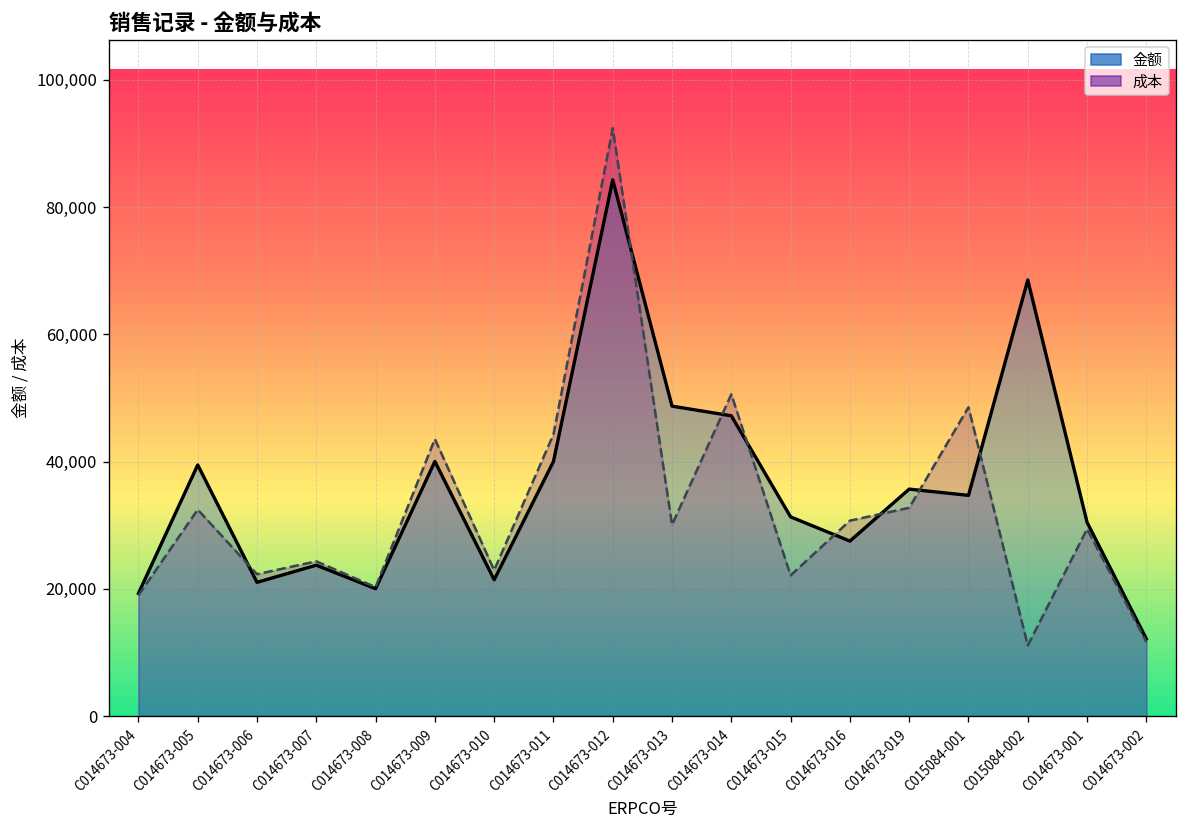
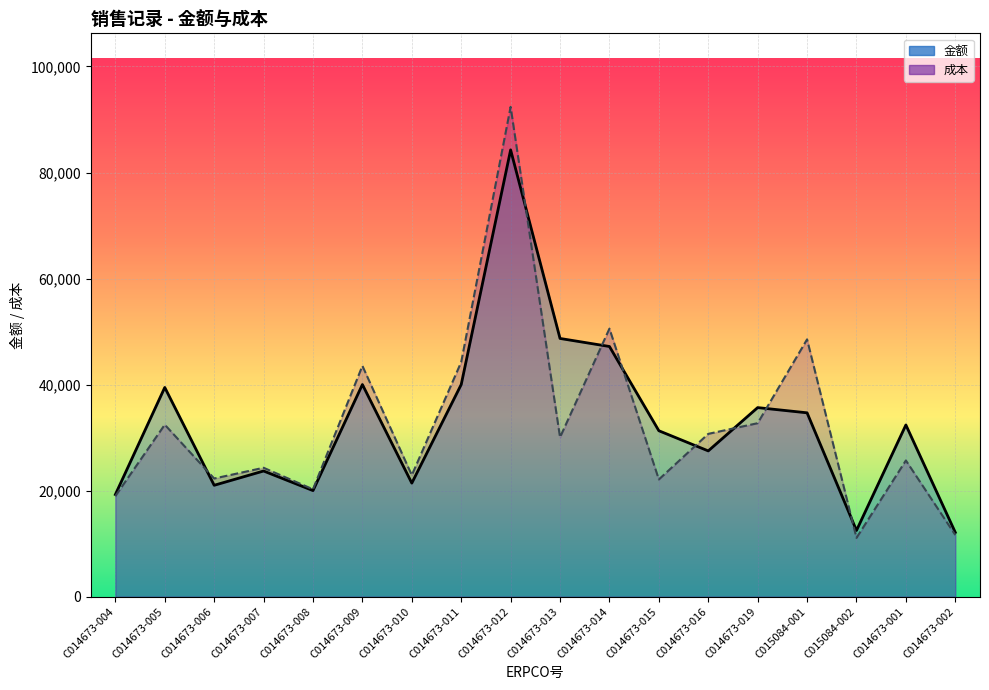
金额, C015084-002: 69,000 -> 12,000
金额, C014673-001: 30,000 -> 32,000
成本, C014673-001: 29,000 -> 26,000
